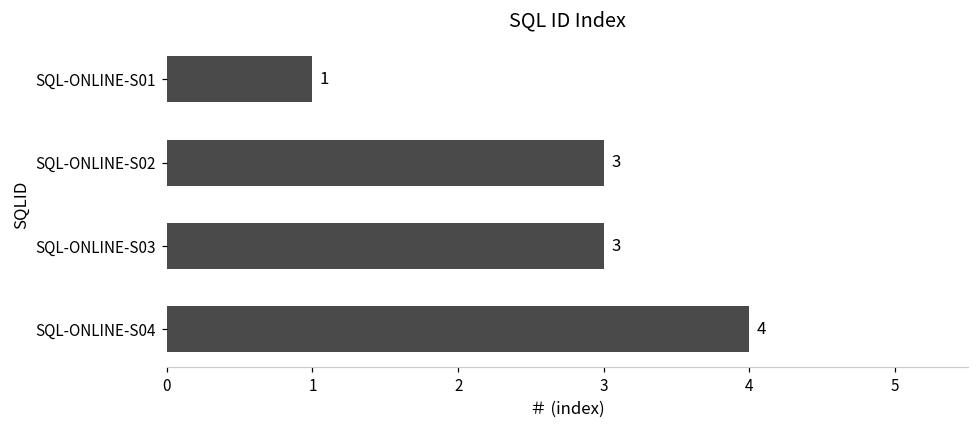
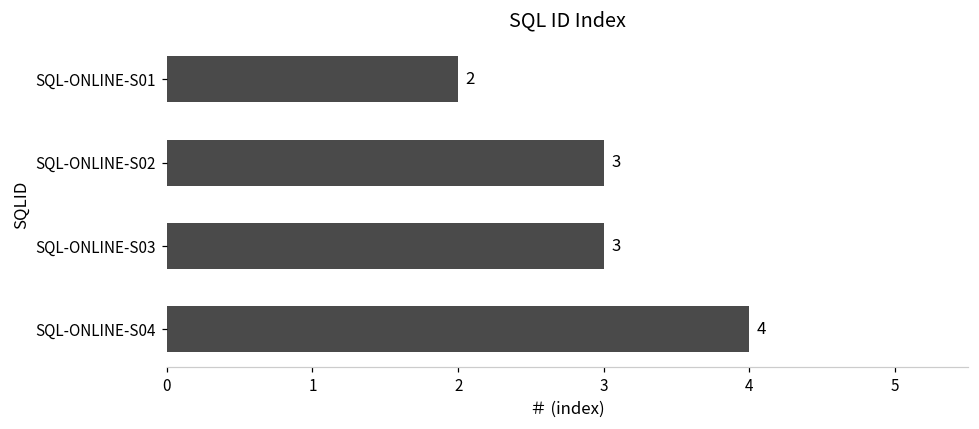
SQL-ONLINE-S01: 1 -> 2
